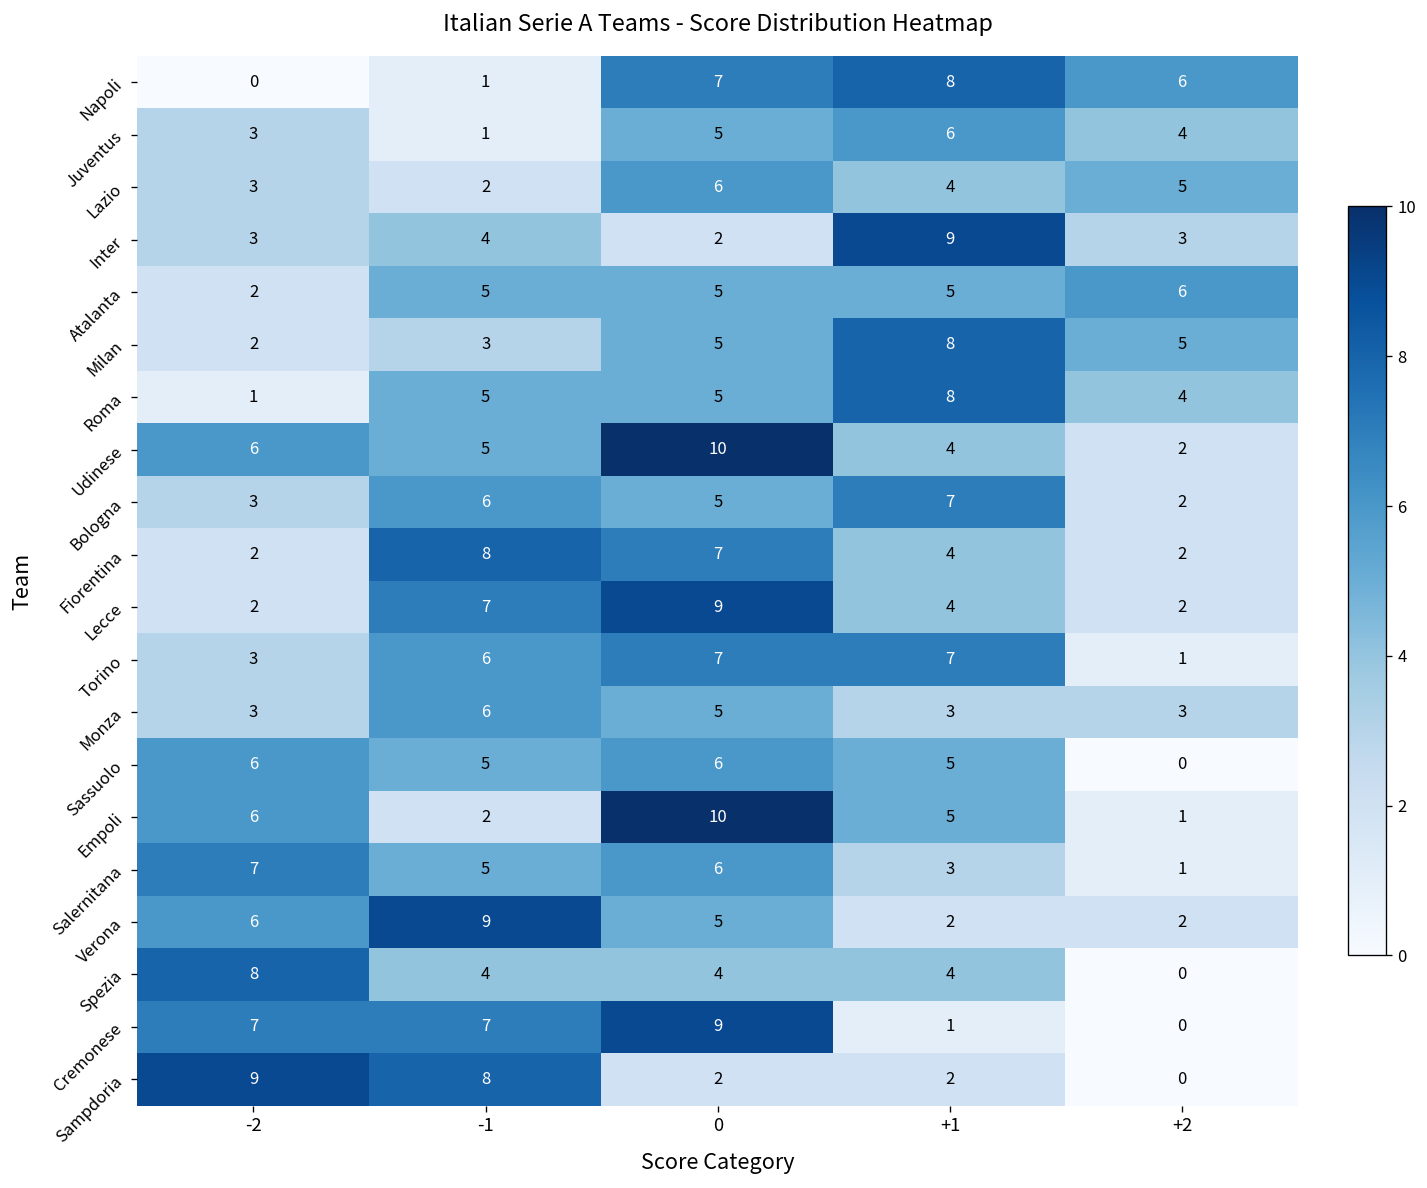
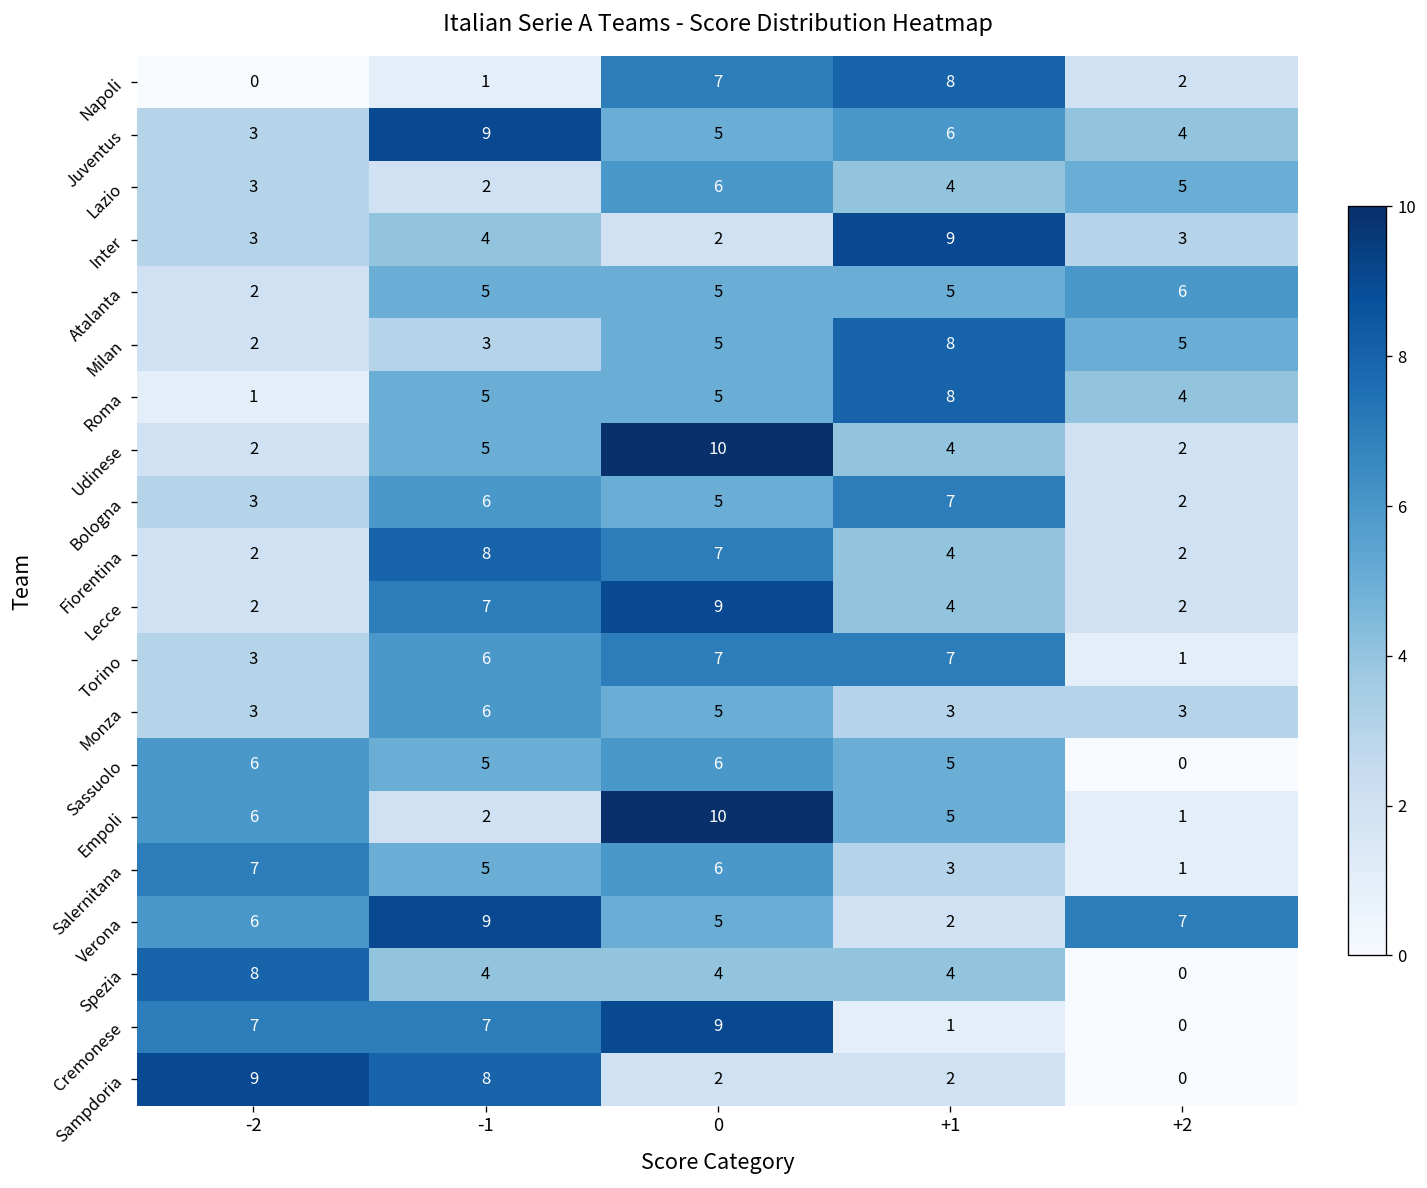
Napoli, +2: 6 -> 2
Juventus, -1: 1 -> 9
Udinese, -2: 6 -> 2
Verona, +2: 2 -> 7
